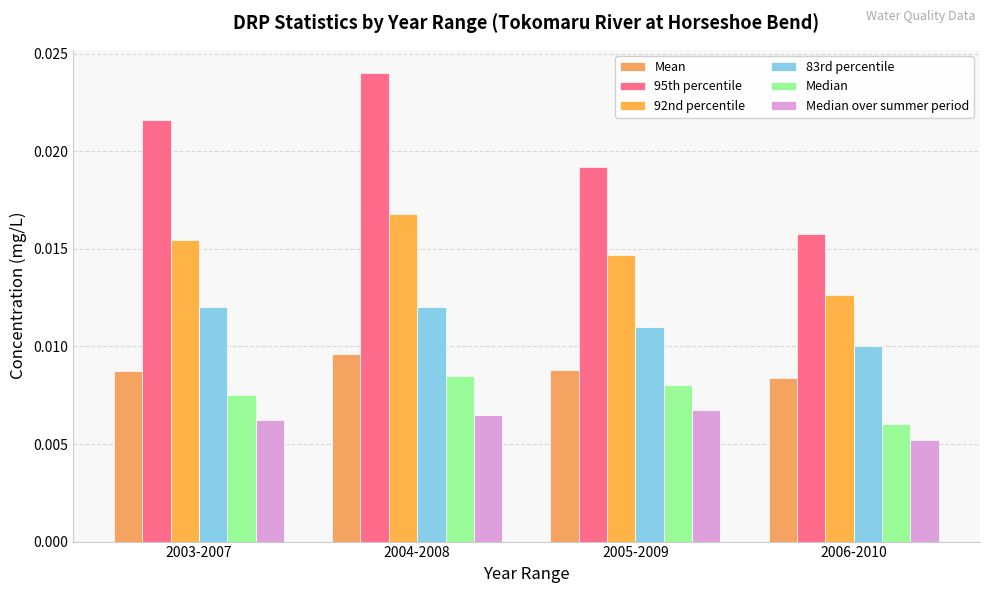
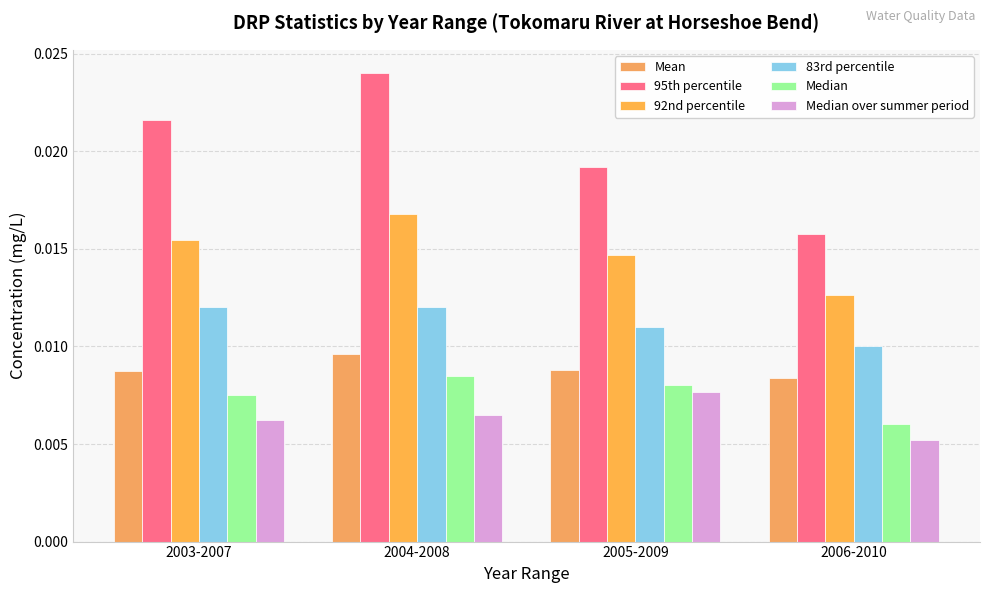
Median over summer period, 2005-2009: 0.0068 -> 0.0077
